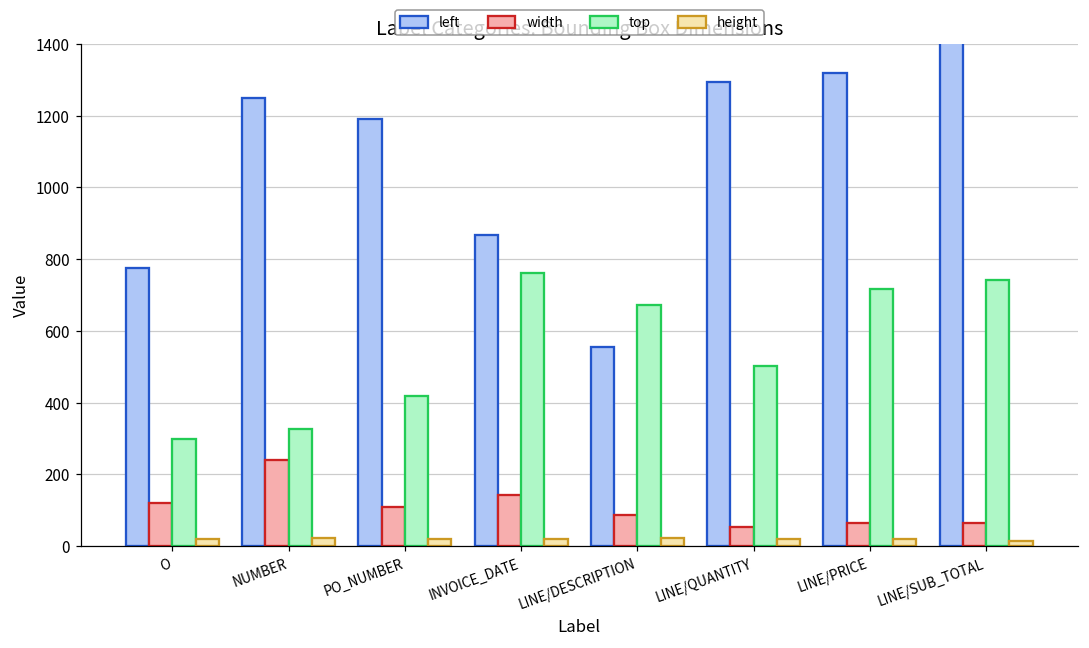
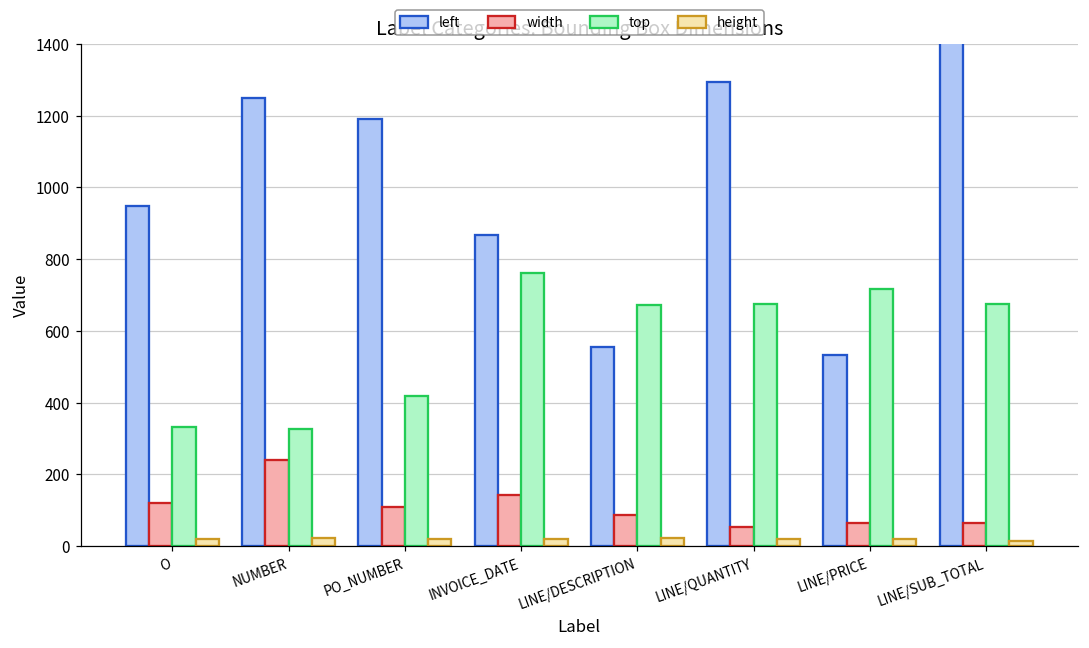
left, O: 770 -> 950
top, O: 300 -> 330
top, LINE/QUANTITY: 500 -> 670
left, LINE/PRICE: 1320 -> 530
top, LINE/SUB_TOTAL: 740 -> 670
